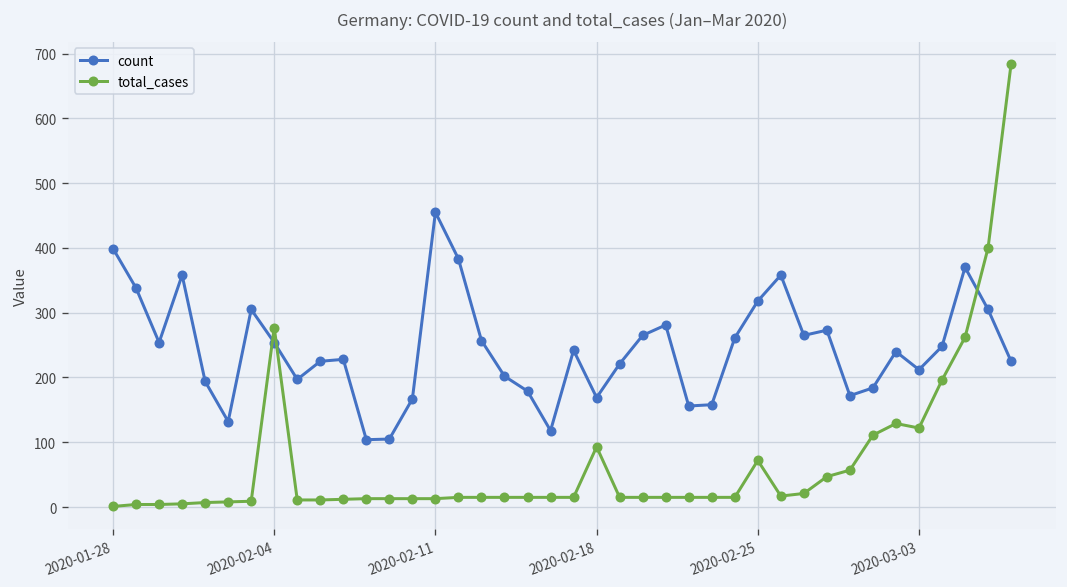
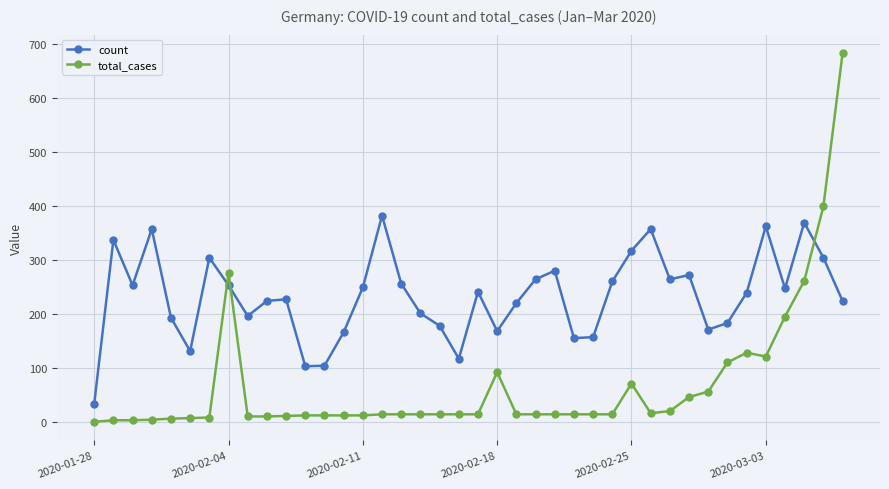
count, 2020-01-28: 400 -> 30
count, 2020-02-11: 460 -> 250
count, 2020-03-03: 210 -> 360
